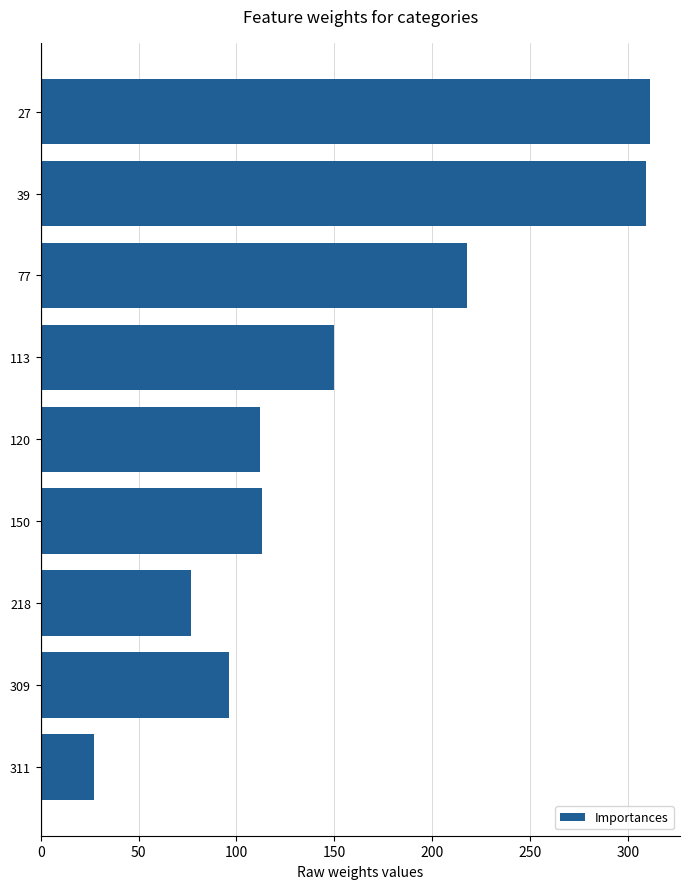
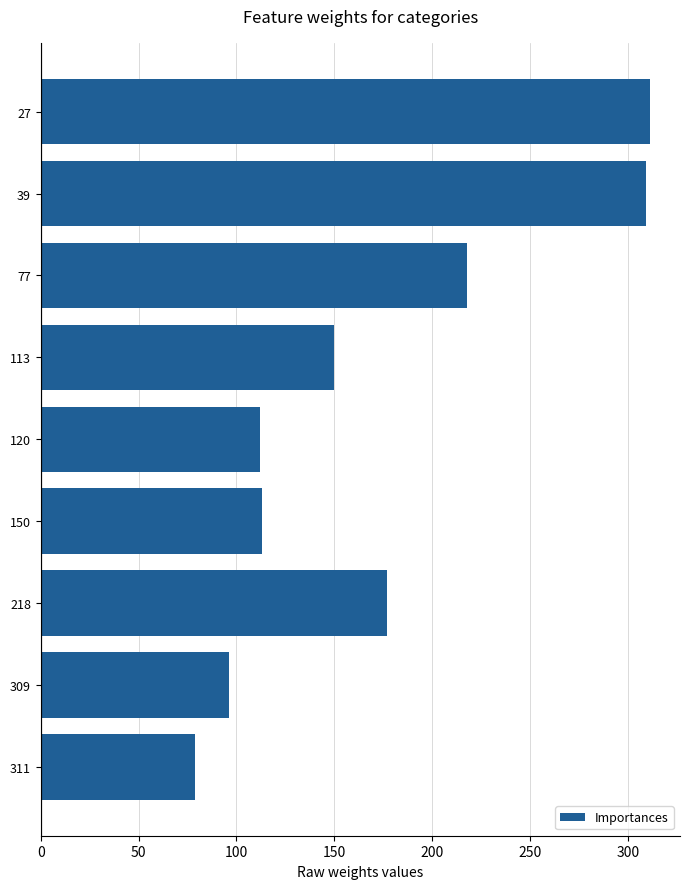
218: 77 -> 177
311: 27 -> 79
